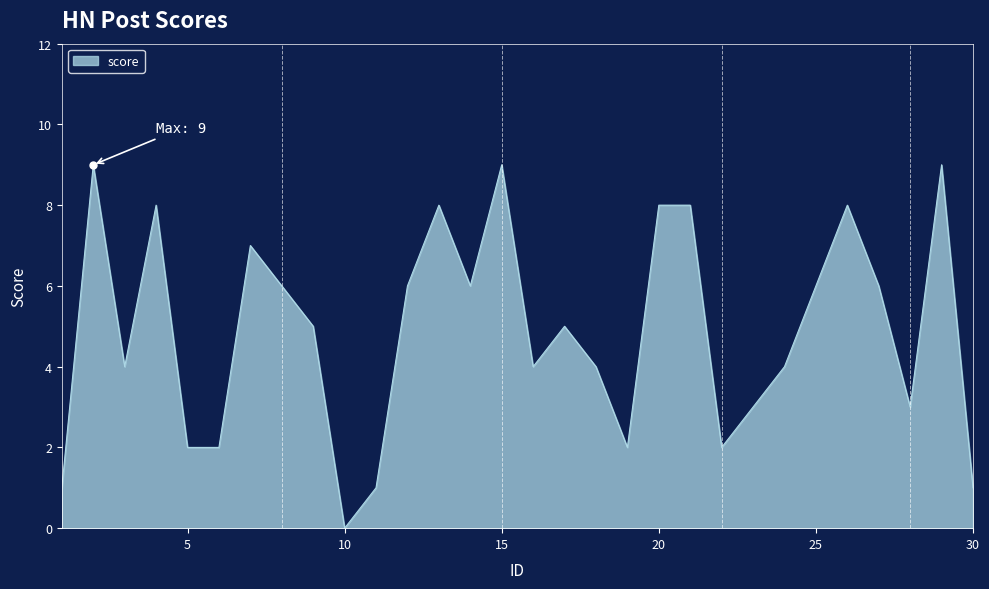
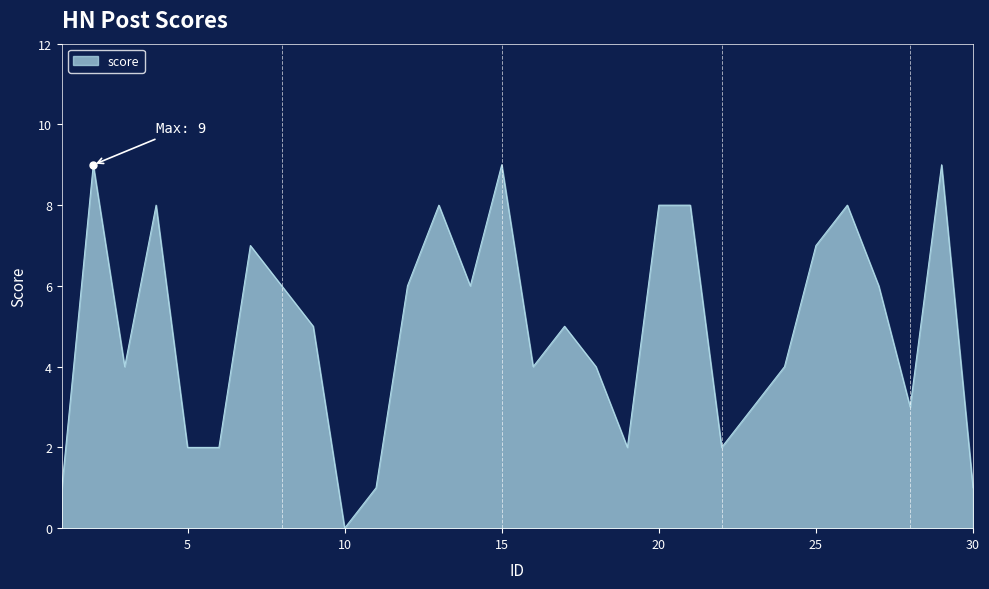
score, 25: 6 -> 7
